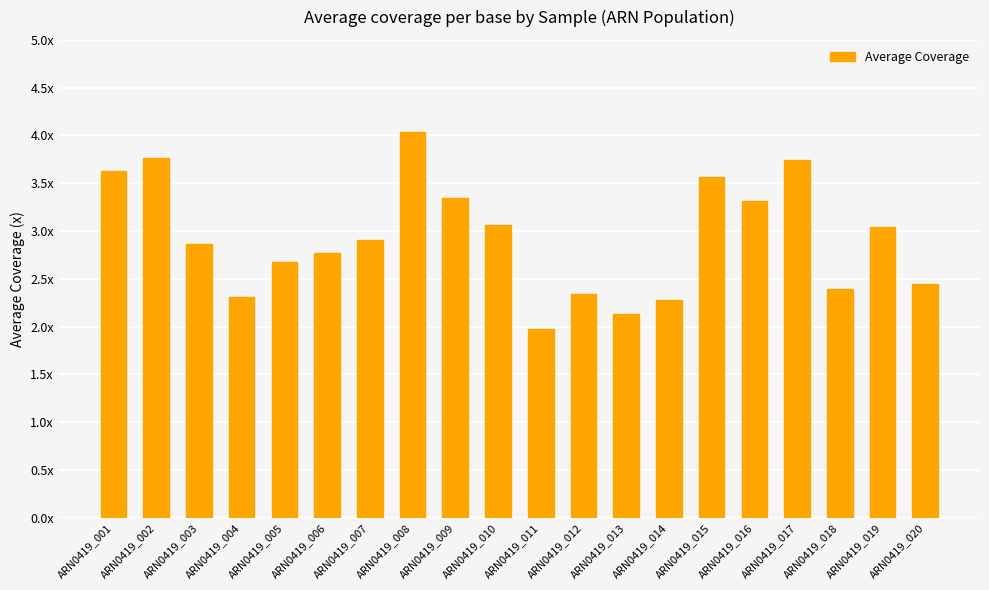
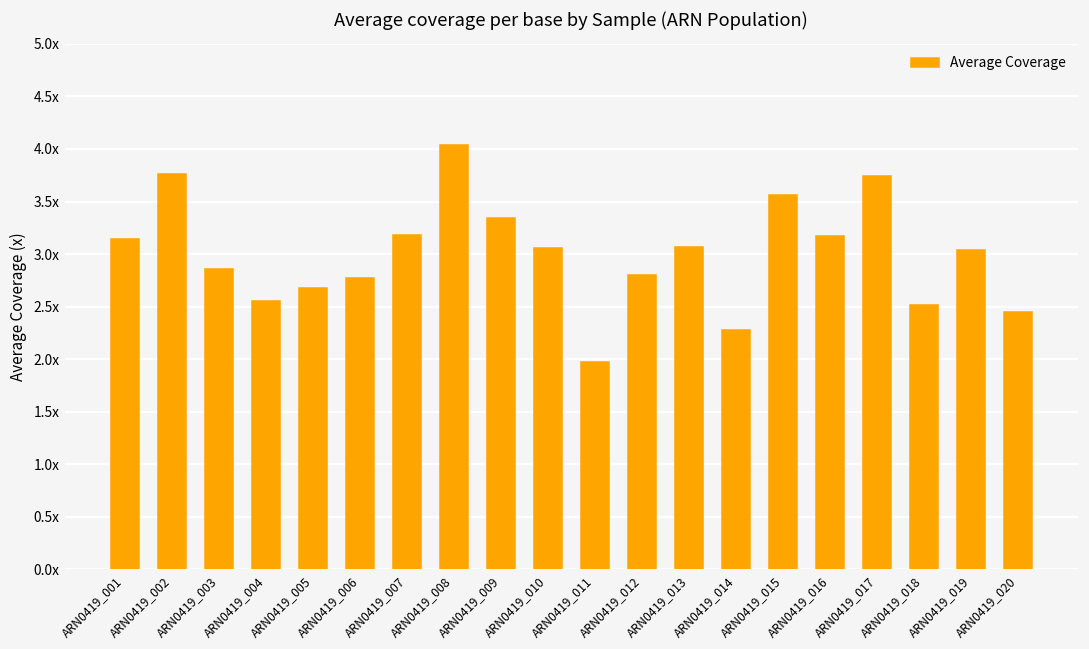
ARN0419_001: 3.6x -> 3.1x
ARN0419_004: 2.3x -> 2.6x
ARN0419_007: 2.9x -> 3.2x
ARN0419_012: 2.3x -> 2.8x
ARN0419_013: 2.1x -> 3.1x
ARN0419_016: 3.3x -> 3.2x
ARN0419_018: 2.4x -> 2.5x
